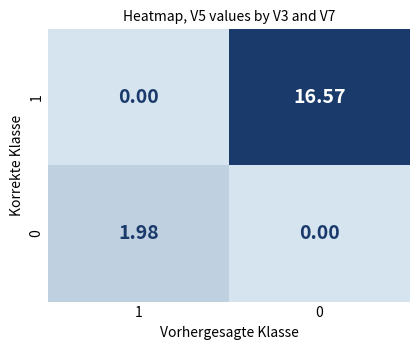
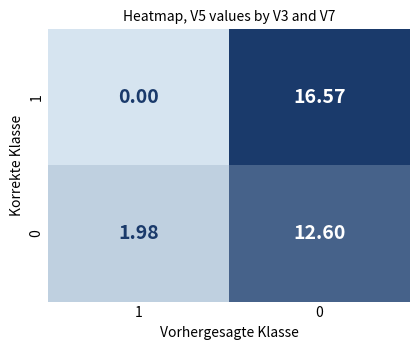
0, 0: 0.00 -> 12.60
